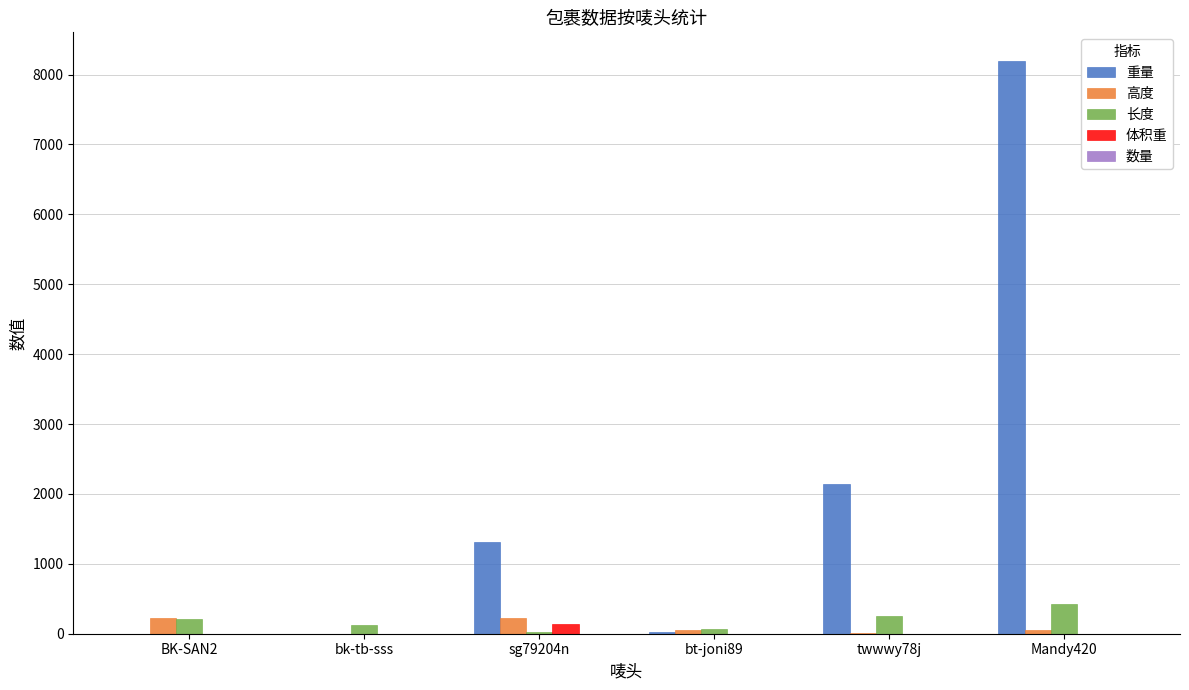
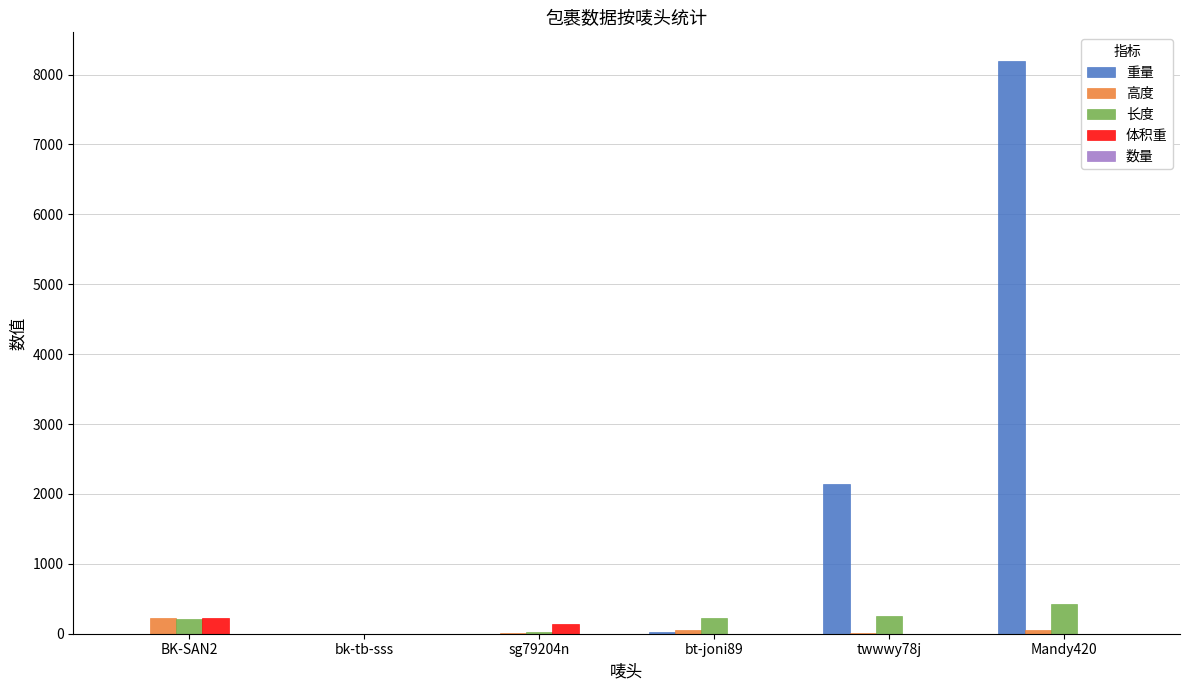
体积重, BK-SAN2: 0 -> 200
长度, bk-tb-sss: 100 -> 0
重量, sg79204n: 1300 -> 0
高度, sg79204n: 200 -> 0
长度, bt-joni89: 100 -> 200
